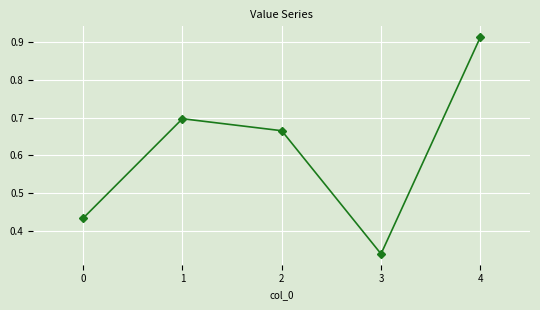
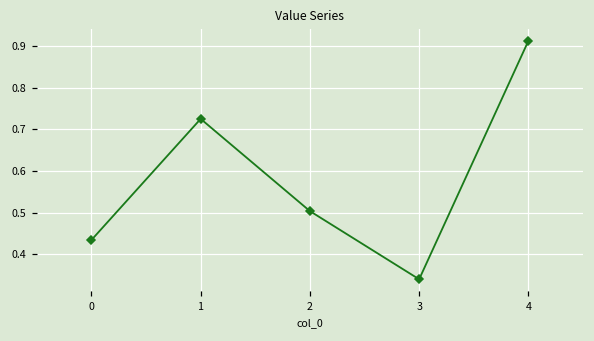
1: 0.70 -> 0.73
2: 0.67 -> 0.50
